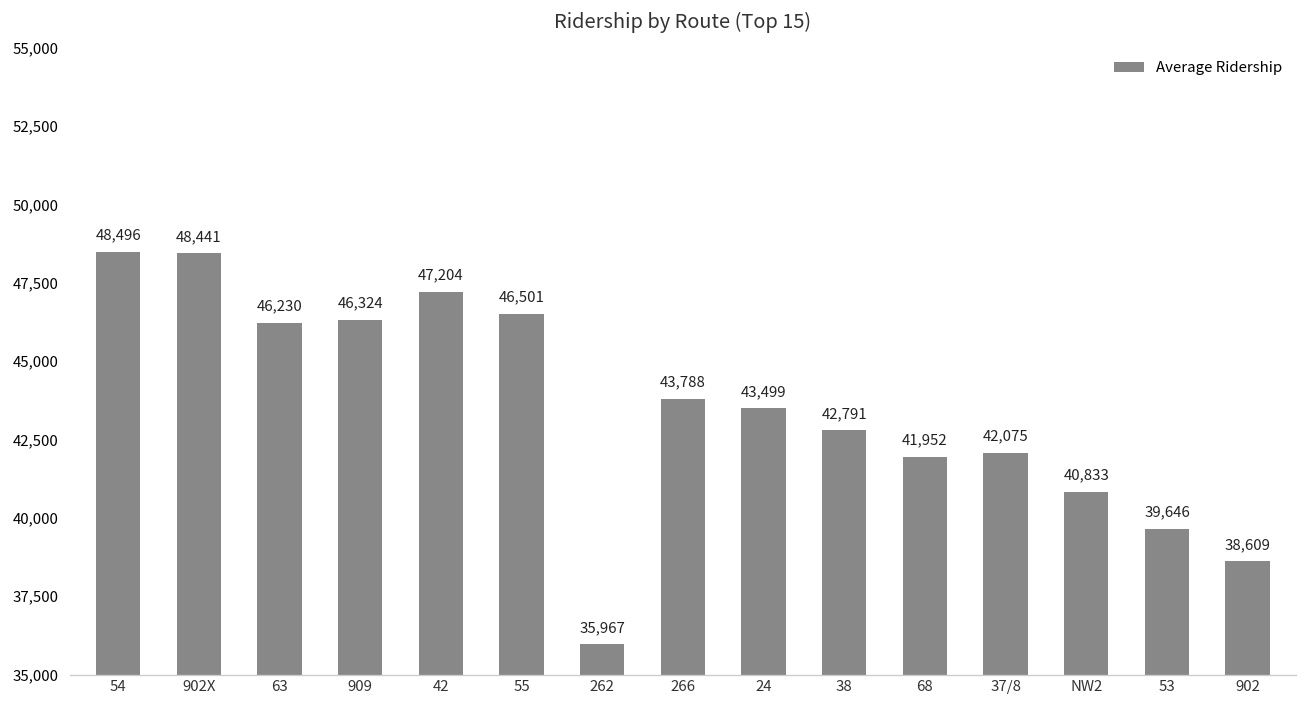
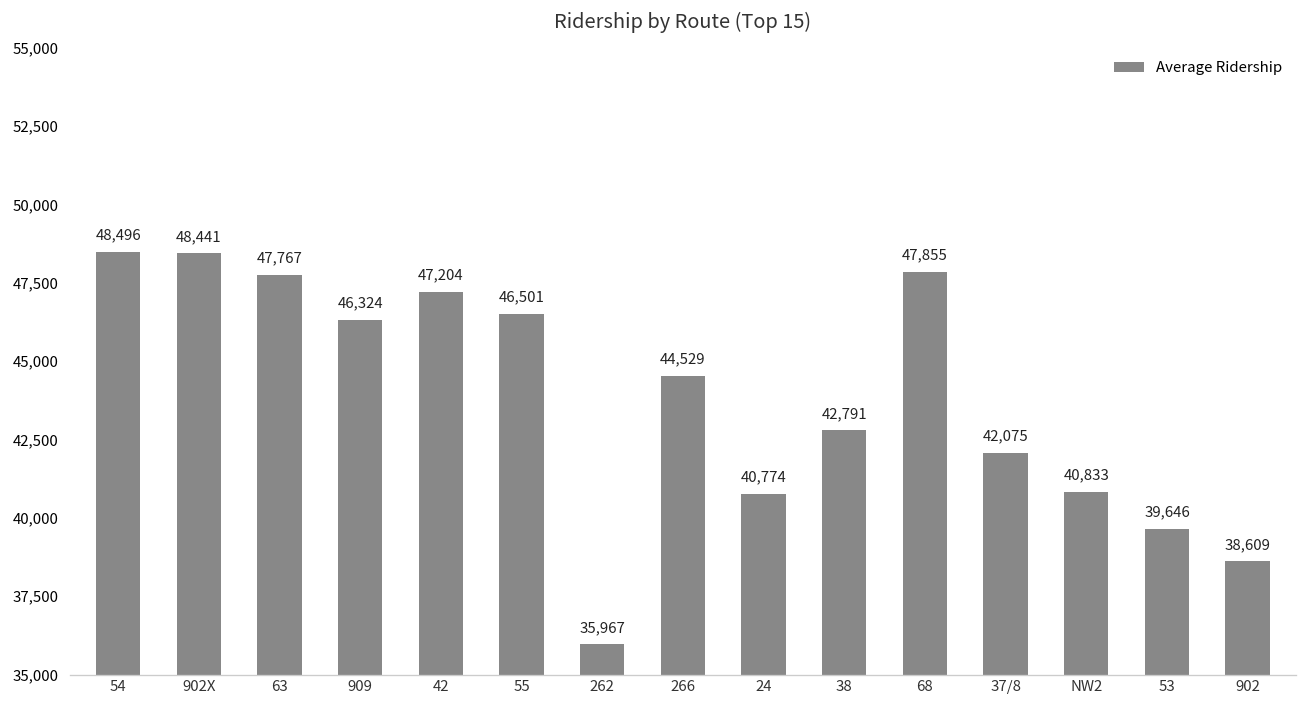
63: 46,230 -> 47,767
266: 43,788 -> 44,529
24: 43,499 -> 40,774
68: 41,952 -> 47,855
